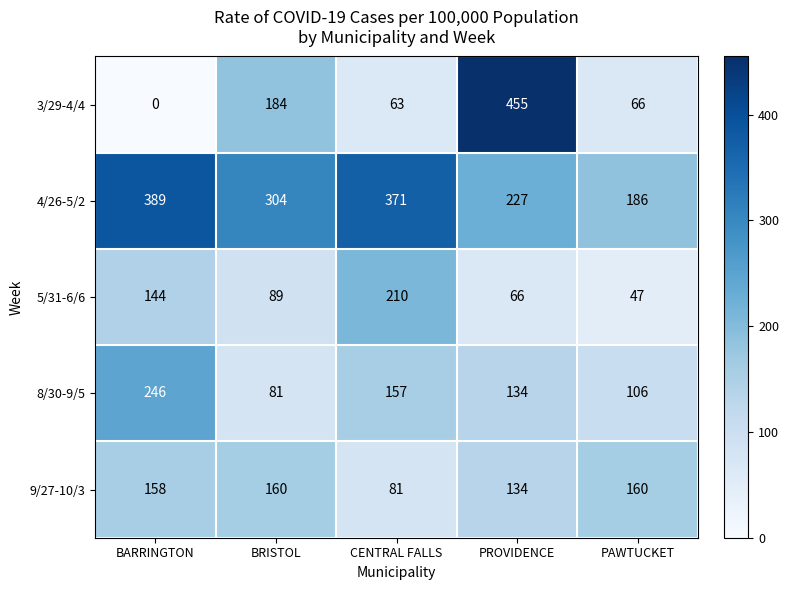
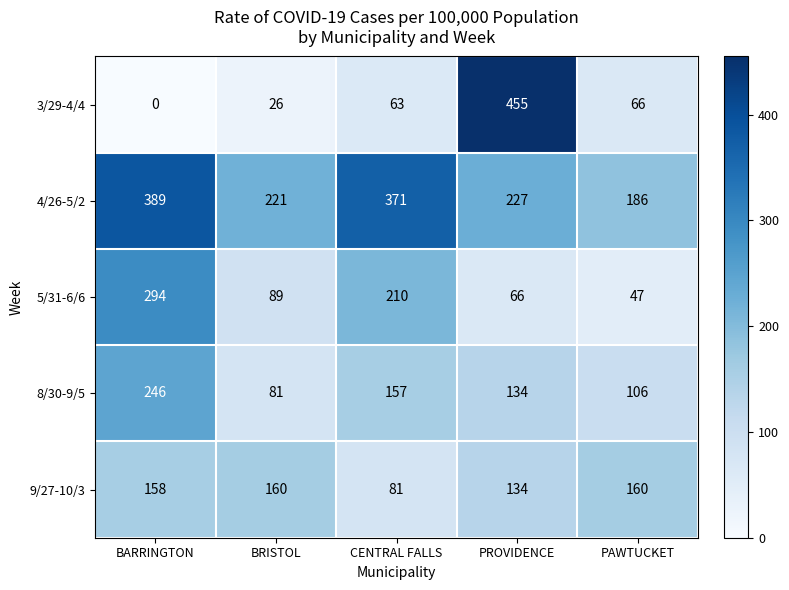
3/29-4/4, BRISTOL: 184 -> 26
4/26-5/2, BRISTOL: 304 -> 221
5/31-6/6, BARRINGTON: 144 -> 294
